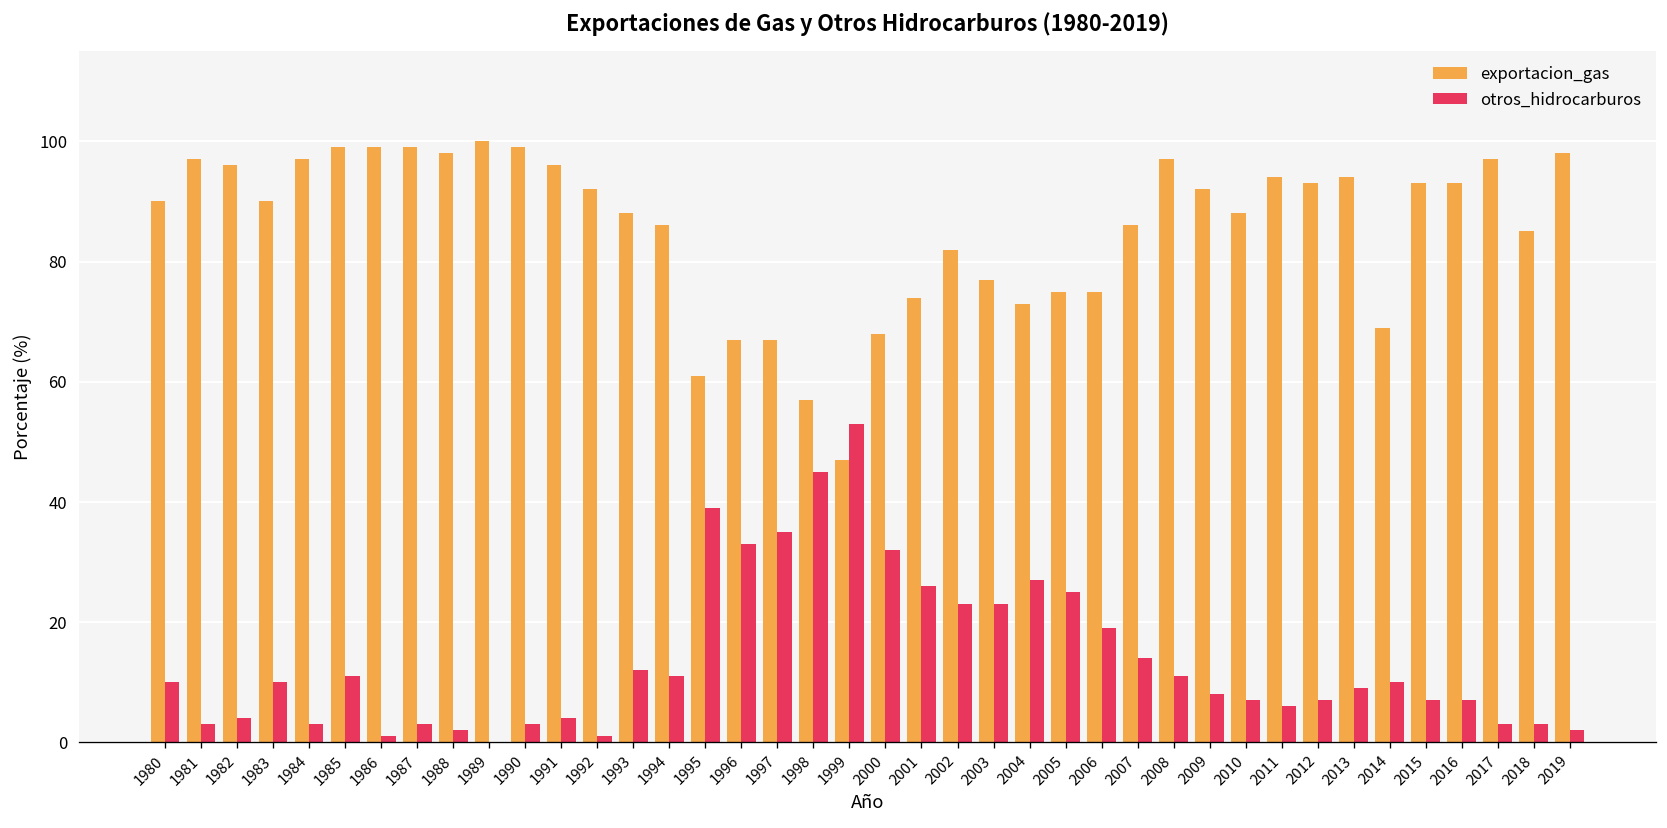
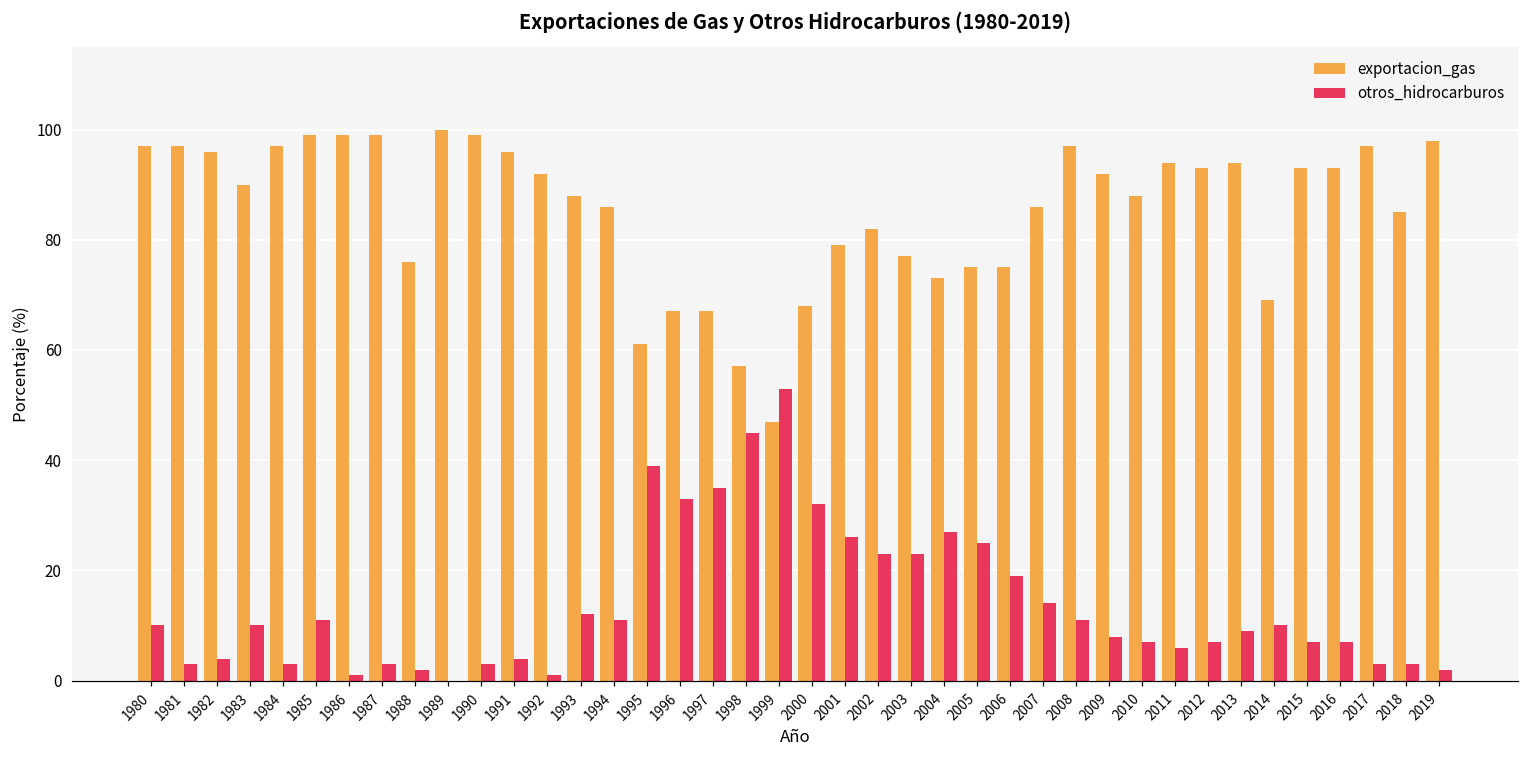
exportacion_gas, 1980: 90 -> 97
exportacion_gas, 1988: 98 -> 76
exportacion_gas, 2001: 74 -> 79
